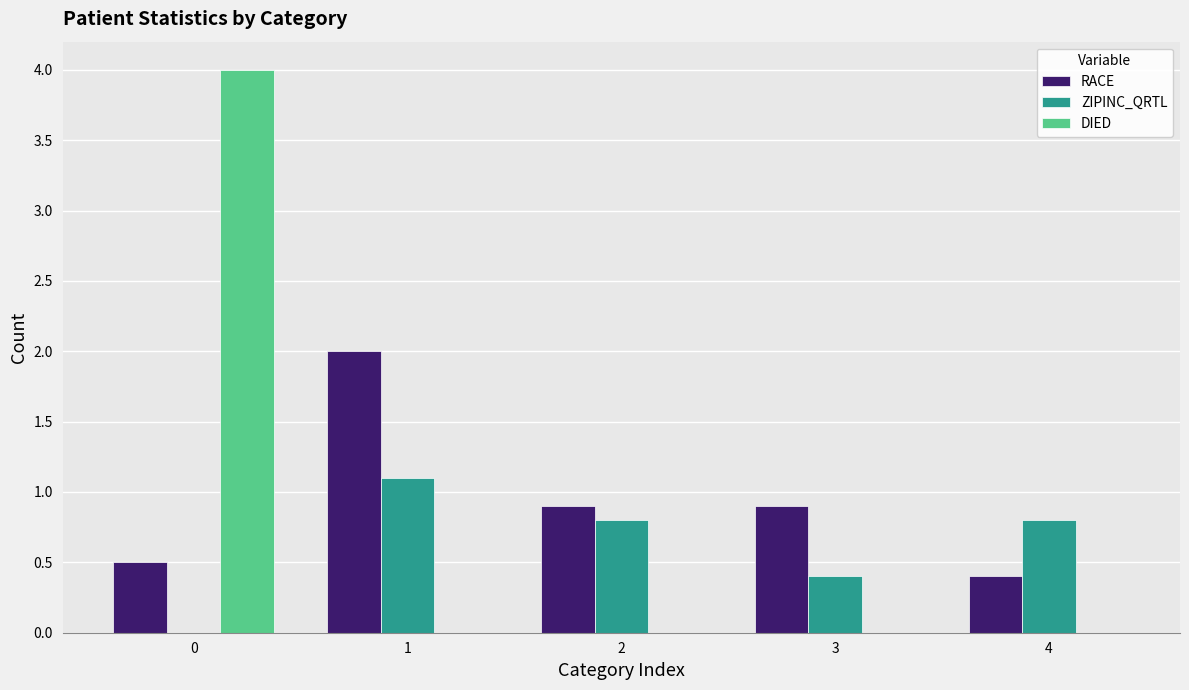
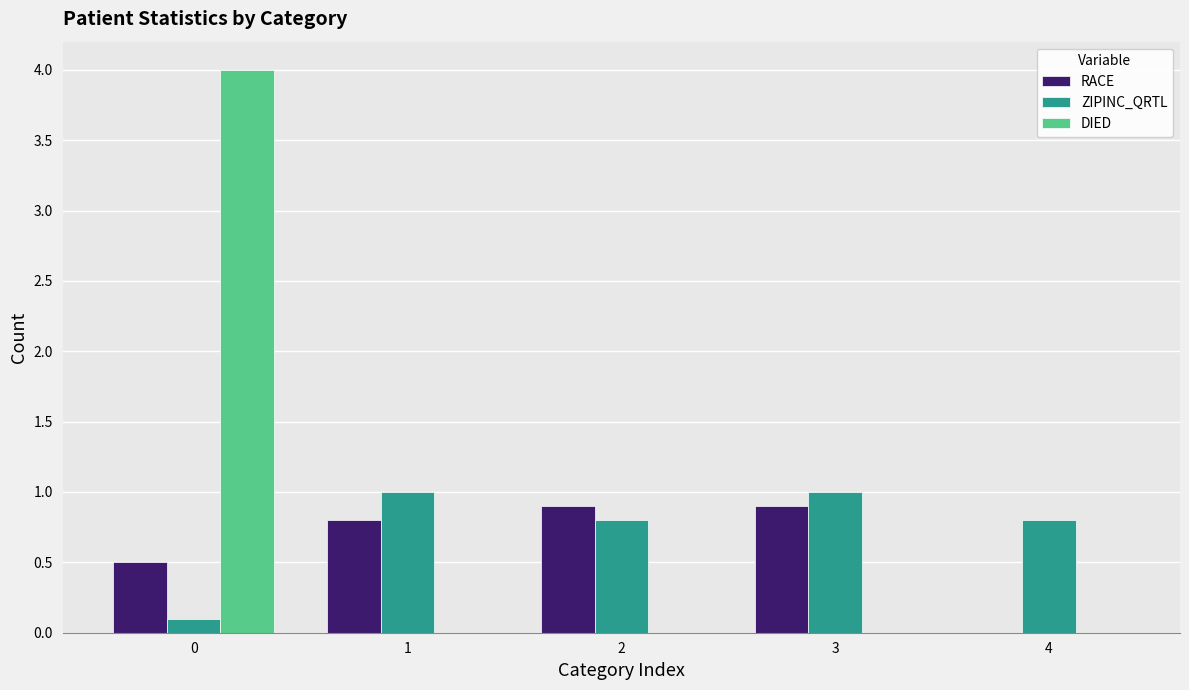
ZIPINC_QRTL, 0: 0.0 -> 0.1
RACE, 1: 2.0 -> 0.8
ZIPINC_QRTL, 1: 1.1 -> 1.0
ZIPINC_QRTL, 3: 0.4 -> 1.0
RACE, 4: 0.4 -> 0.0
